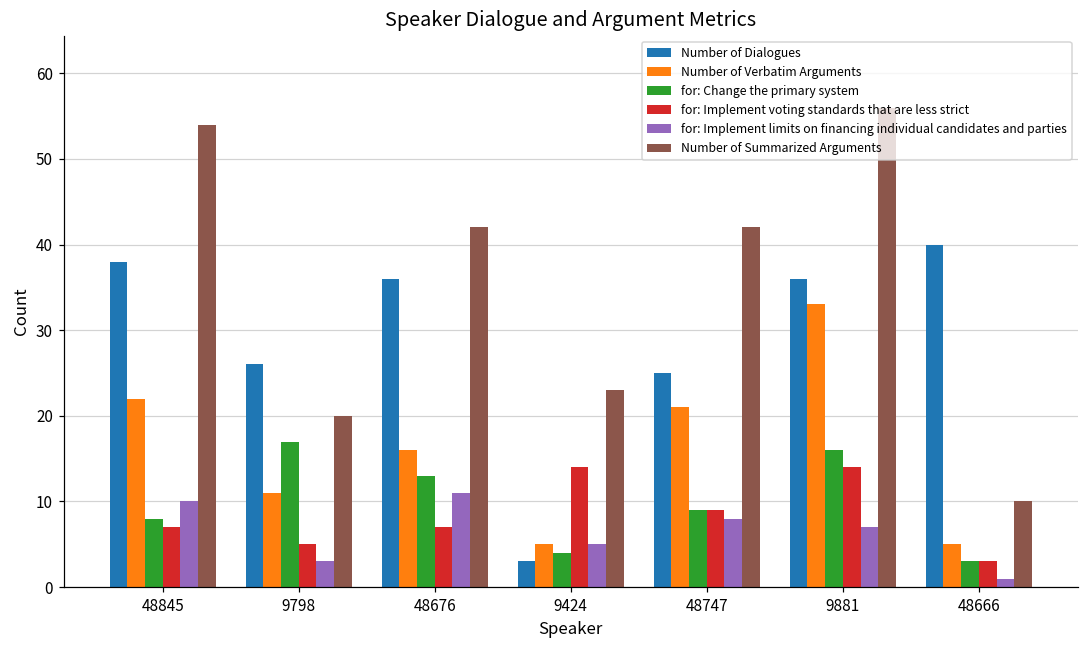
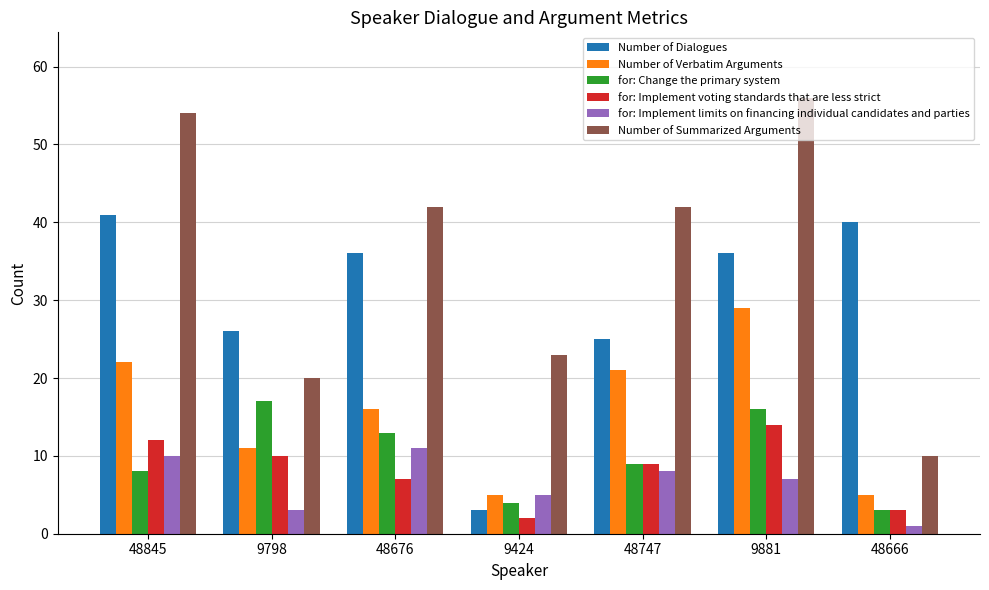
Number of Dialogues, 48845: 38 -> 41
for: Implement voting standards that are less strict, 48845: 7 -> 12
for: Implement voting standards that are less strict, 9798: 5 -> 10
for: Implement voting standards that are less strict, 9424: 14 -> 2
Number of Verbatim Arguments, 9881: 33 -> 29
